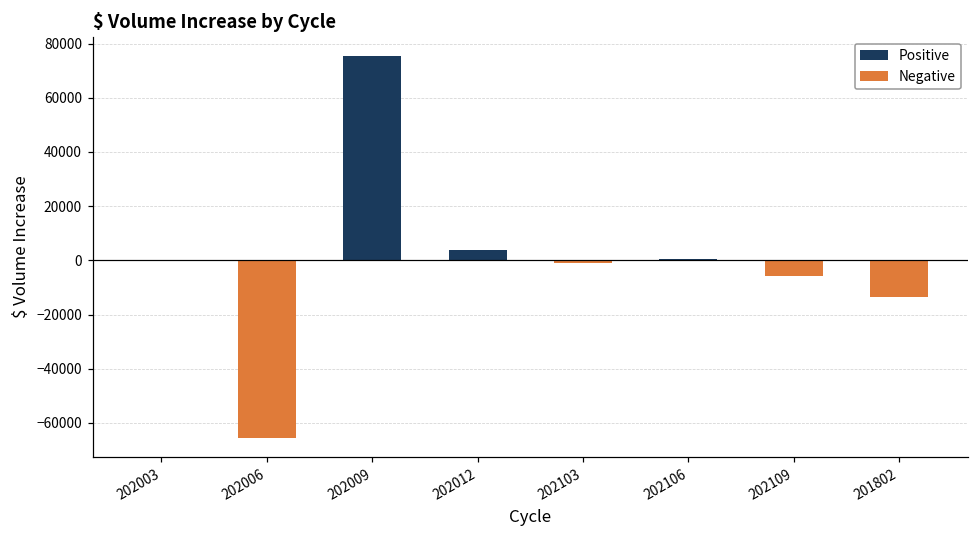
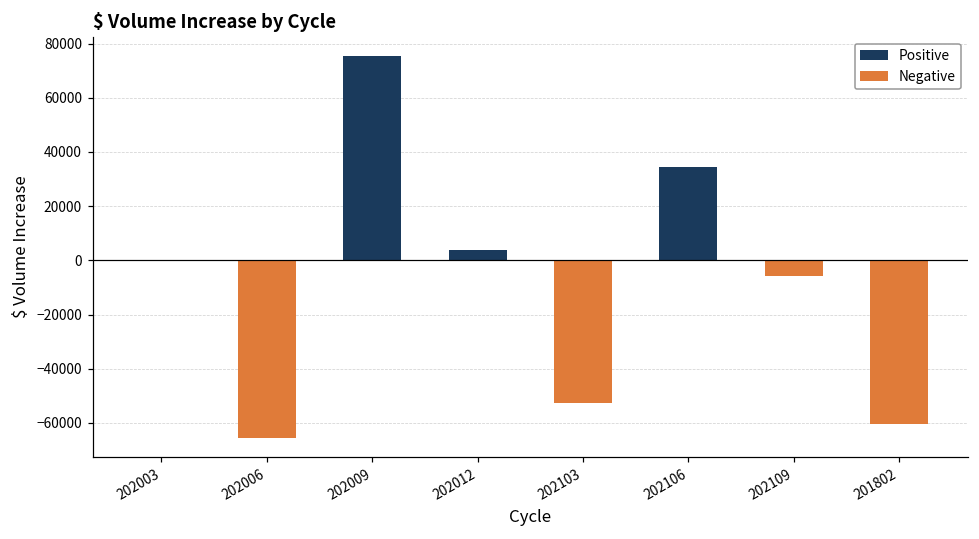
202103: -1000 -> -52000
202106: 1000 -> 35000
201802: -14000 -> -61000
